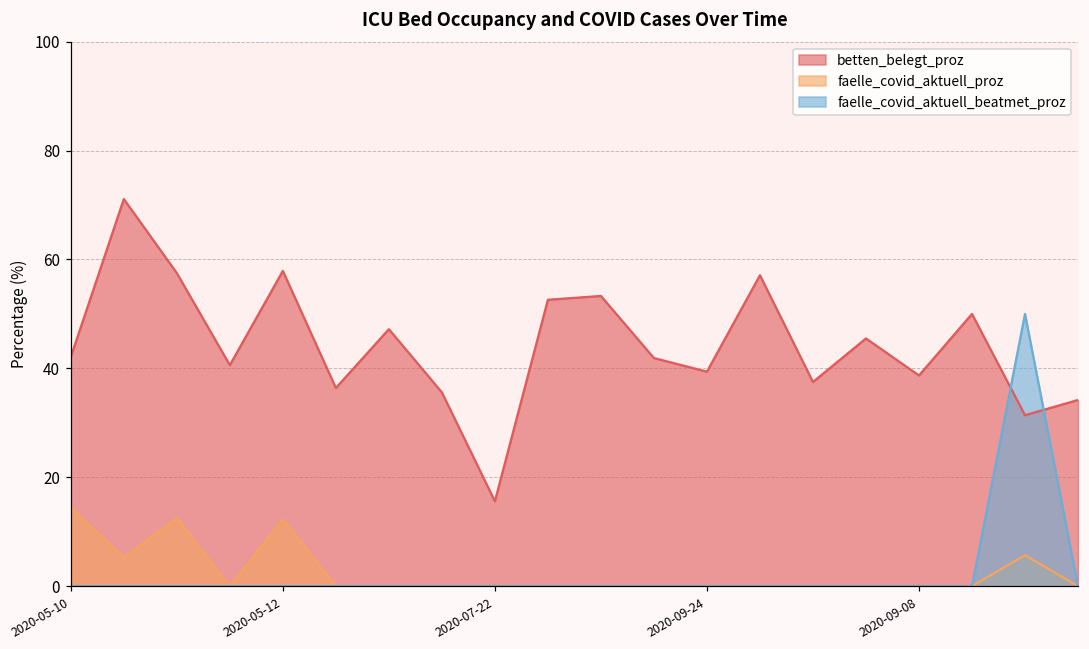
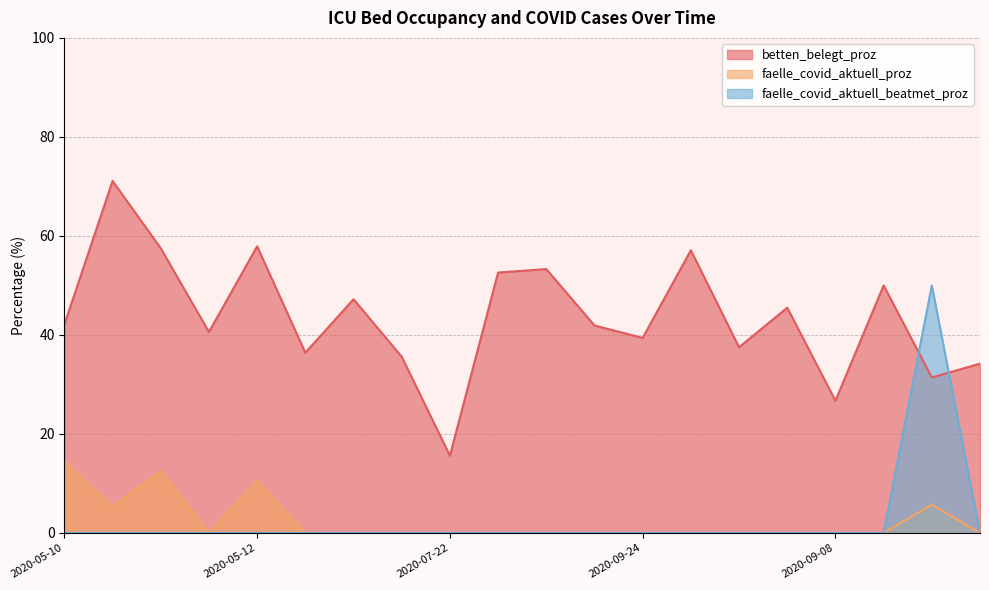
faelle_covid_aktuell_proz, 2020-05-12: 12 -> 11
betten_belegt_proz, 2020-09-08: 39 -> 27
